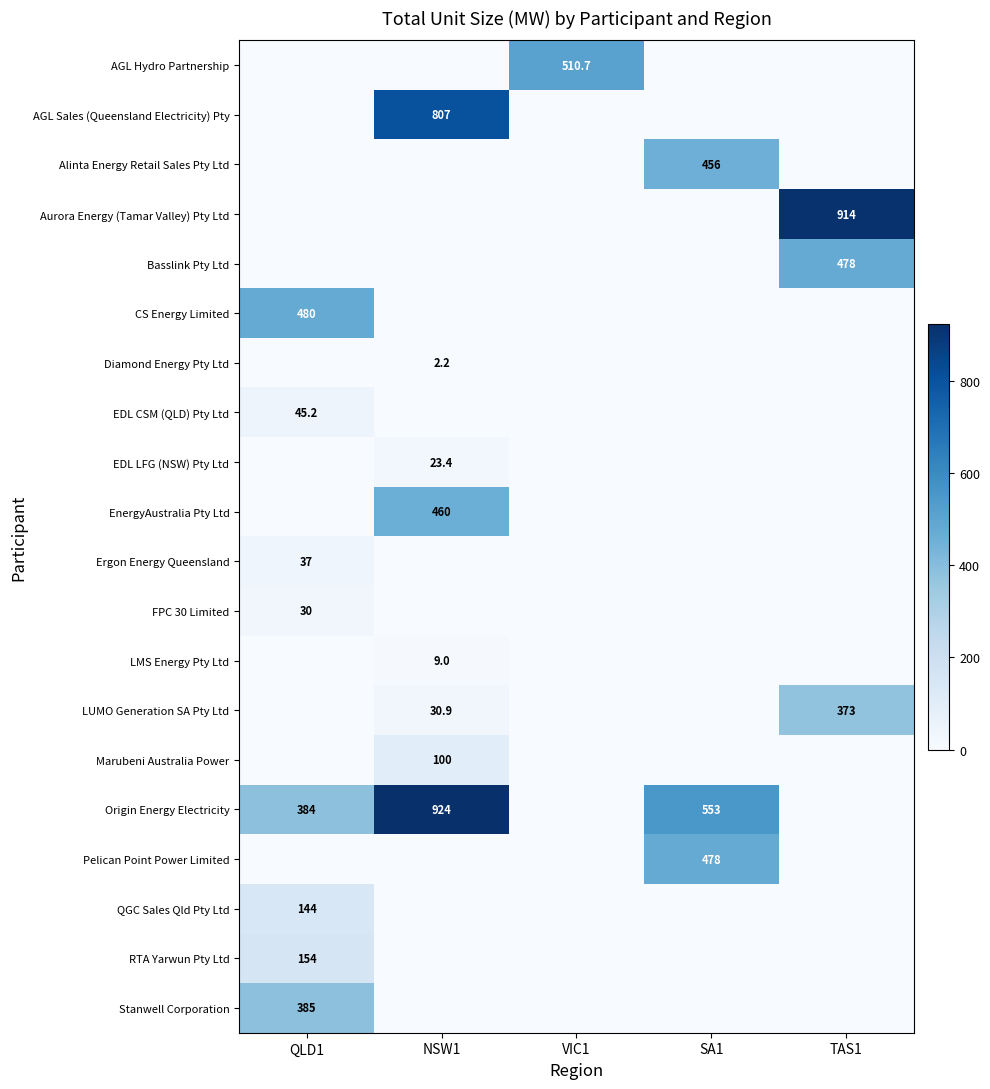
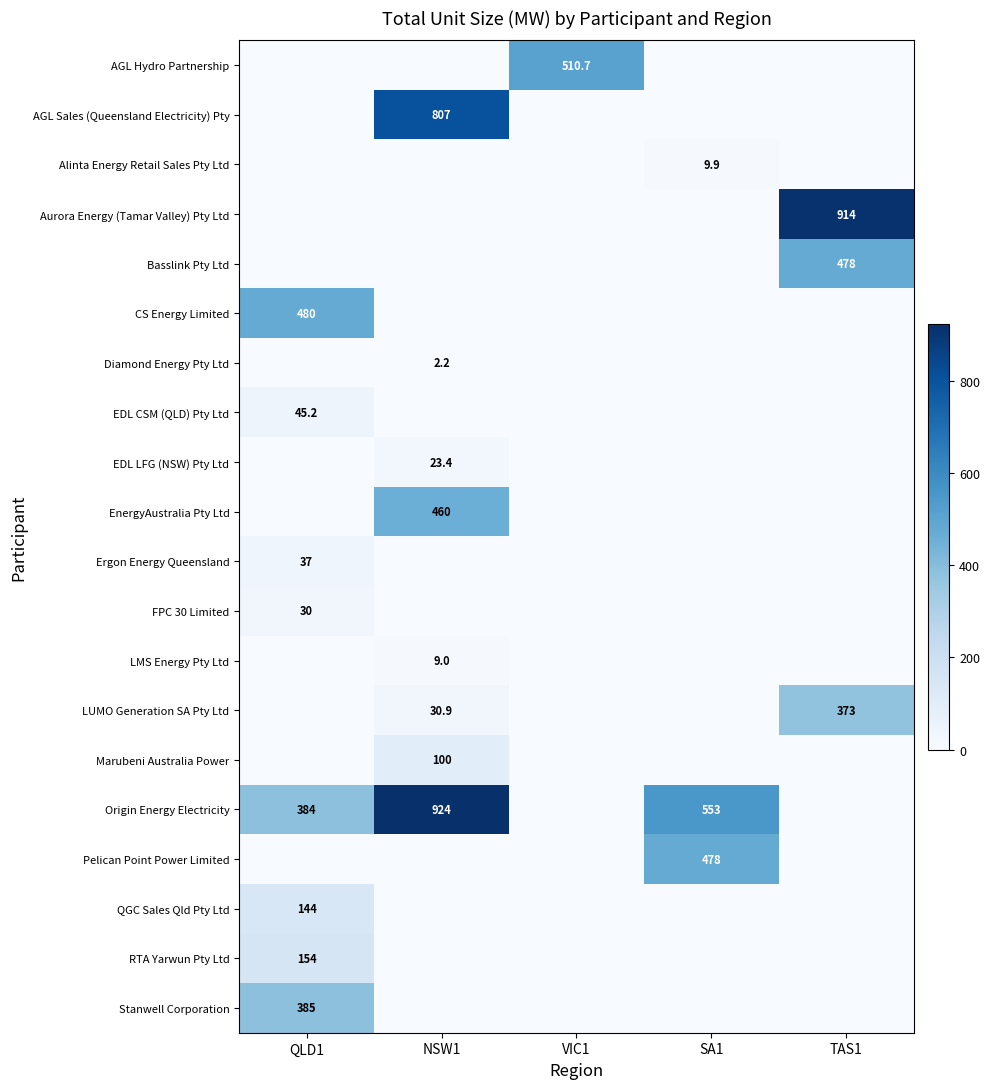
Alinta Energy Retail Sales Pty Ltd, SA1: 456 -> 9.9
